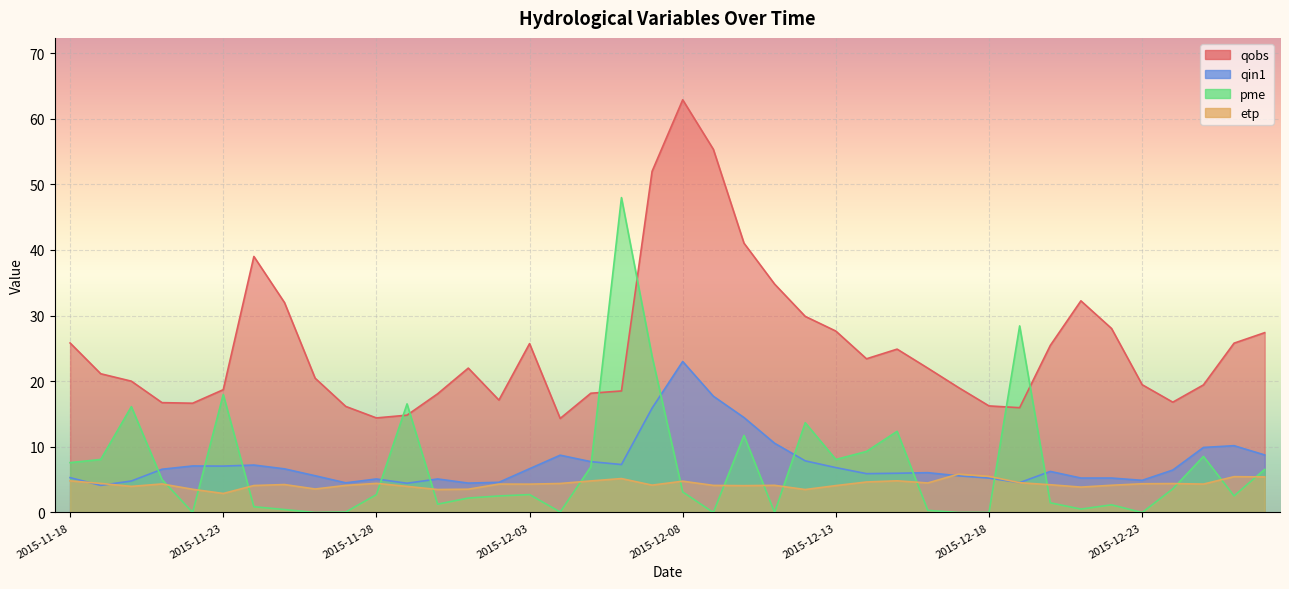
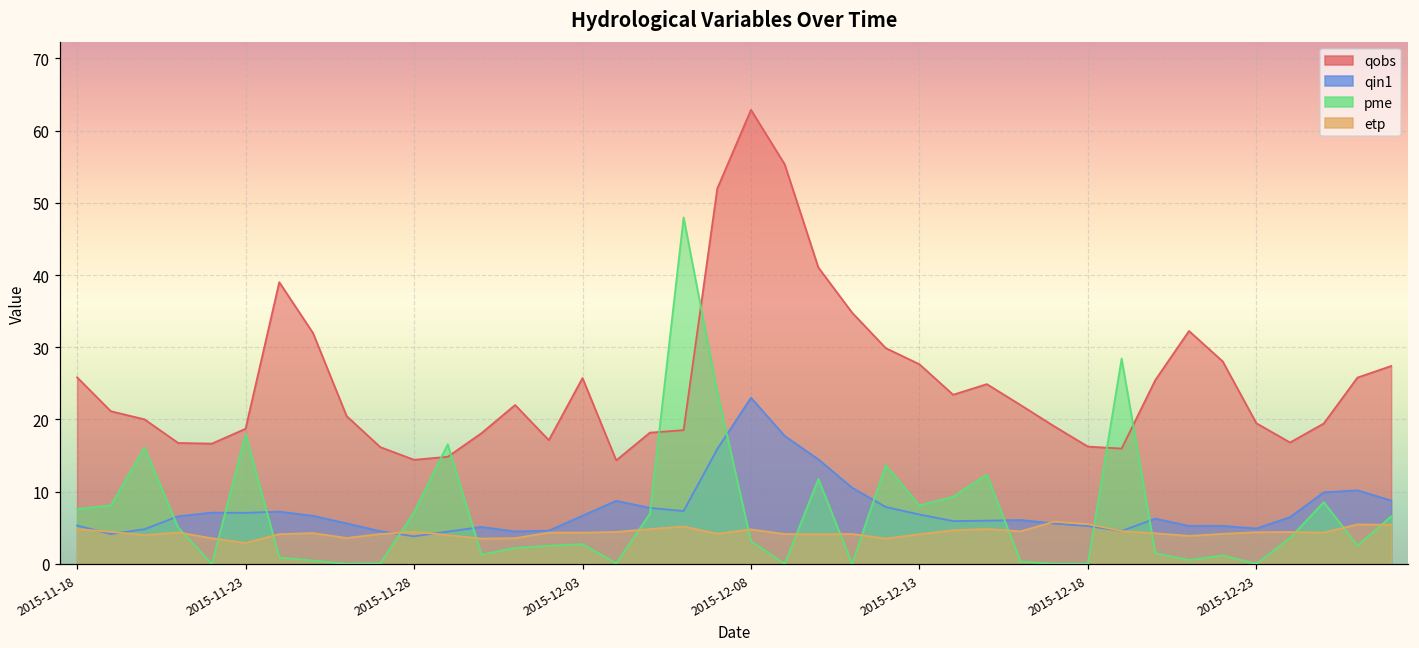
qin1, 2015-11-28: 5 -> 4
pme, 2015-11-28: 3 -> 7
